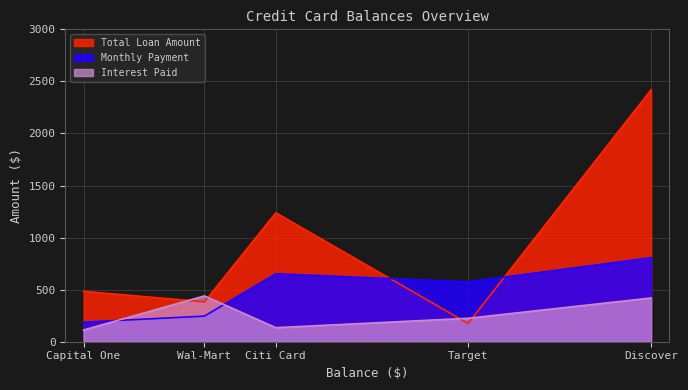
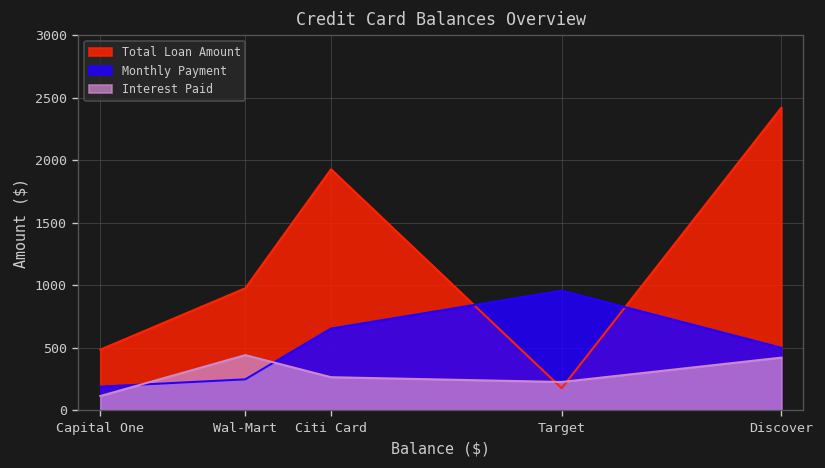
Total Loan Amount, Wal-Mart: 380 -> 980
Total Loan Amount, Citi Card: 1240 -> 1930
Interest Paid, Citi Card: 130 -> 260
Monthly Payment, Target: 580 -> 960
Monthly Payment, Discover: 810 -> 500
